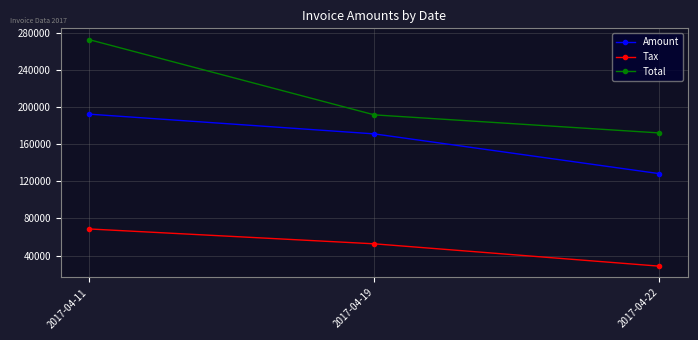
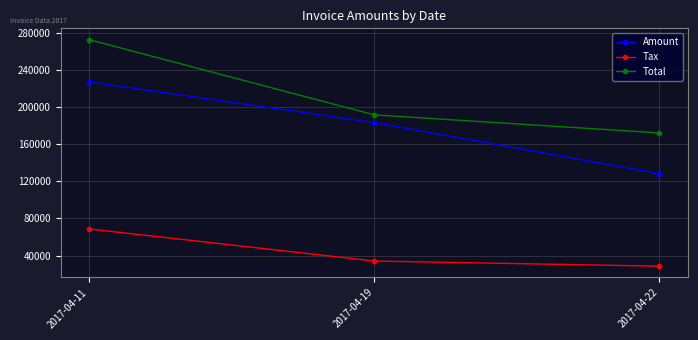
Amount, 2017-04-11: 190000 -> 230000
Amount, 2017-04-19: 170000 -> 180000
Tax, 2017-04-19: 50000 -> 30000
